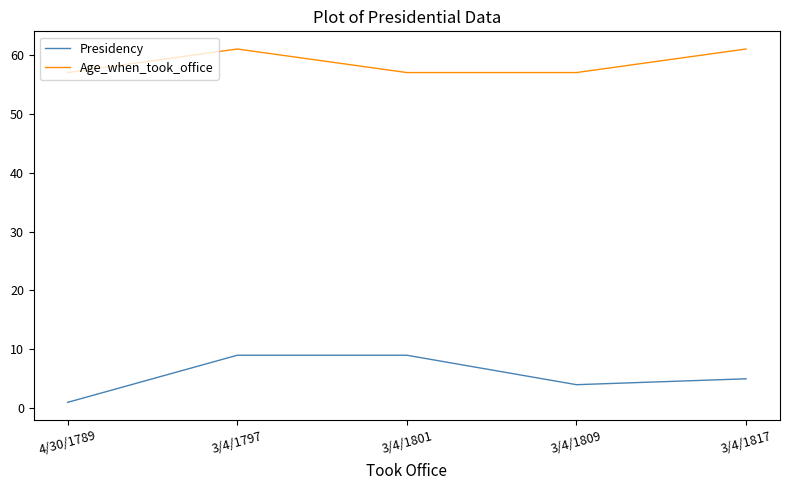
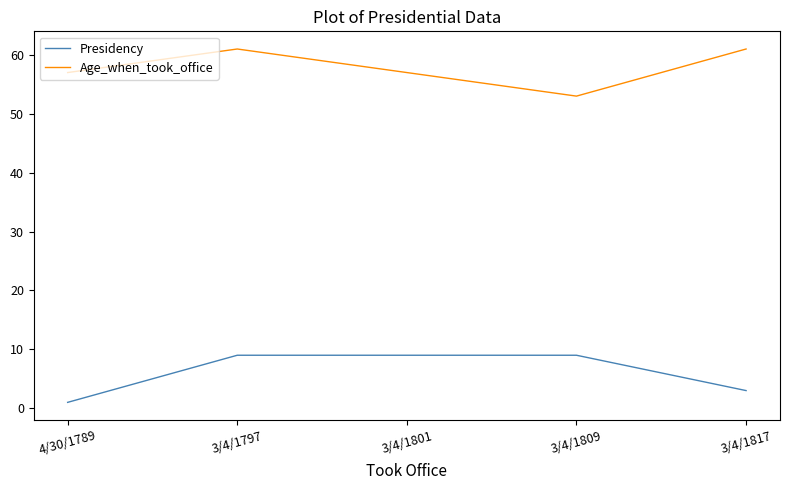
Presidency, 3/4/1809: 4 -> 9
Age_when_took_office, 3/4/1809: 57 -> 53
Presidency, 3/4/1817: 5 -> 3
